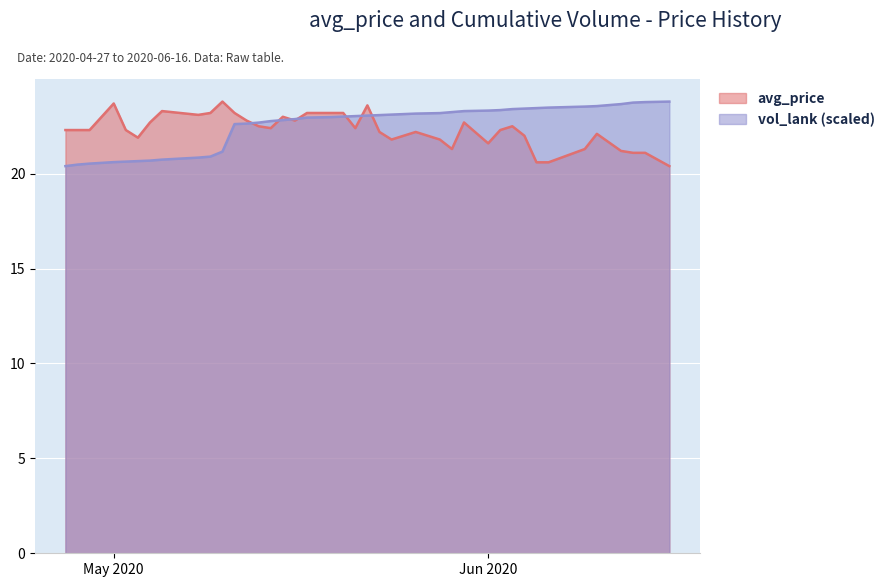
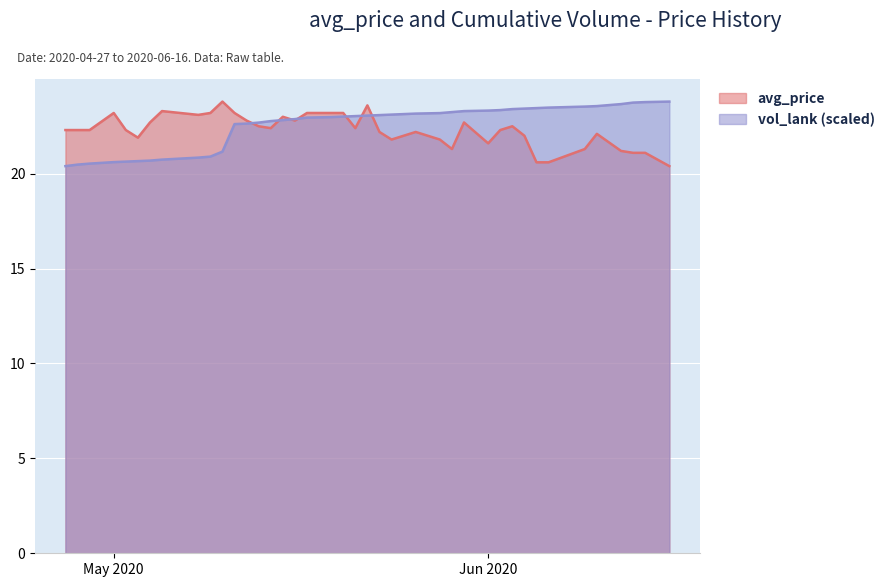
avg_price, May 2020: 23.7 -> 23.2
